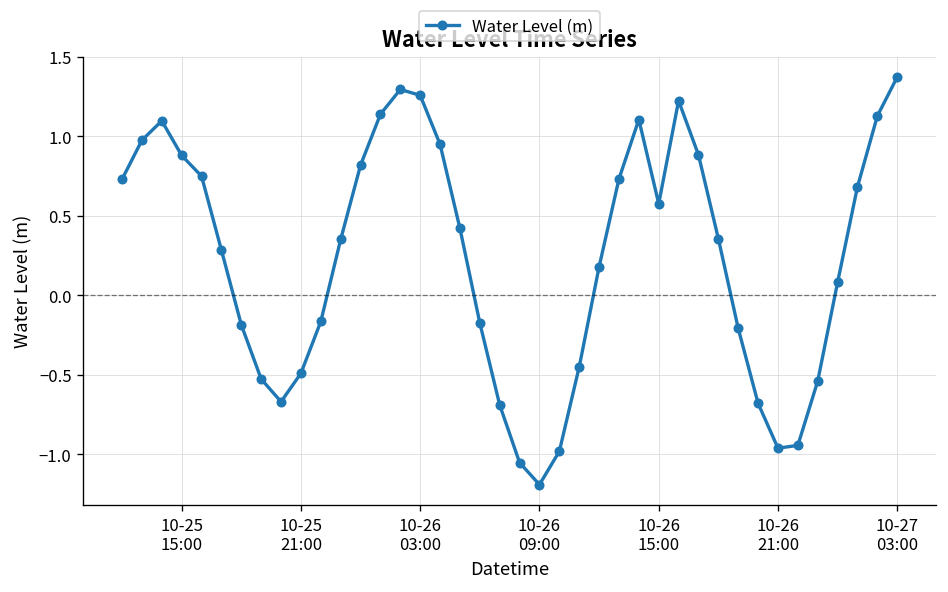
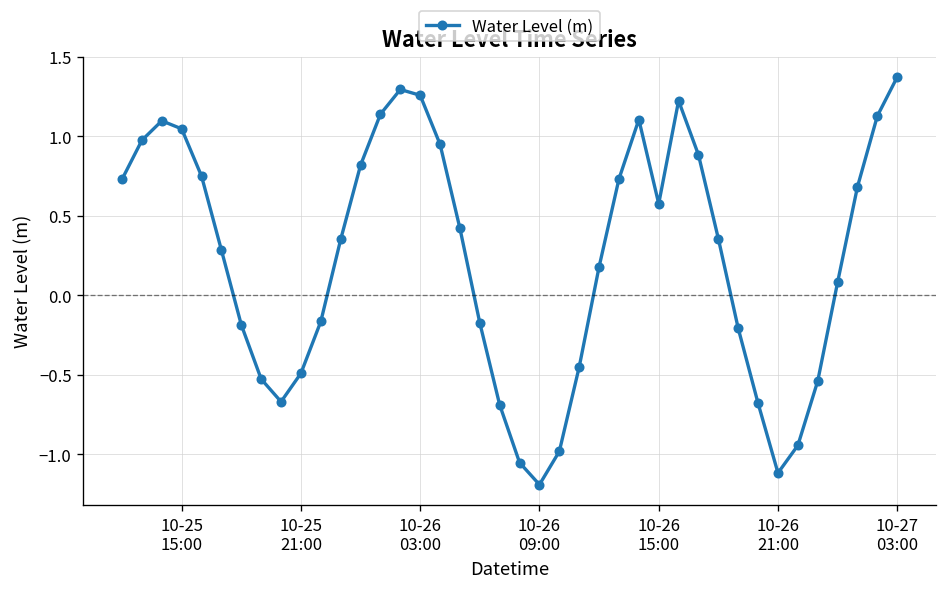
10-25 15:00: 0.88 -> 1.05
10-26 21:00: -0.96 -> -1.12
